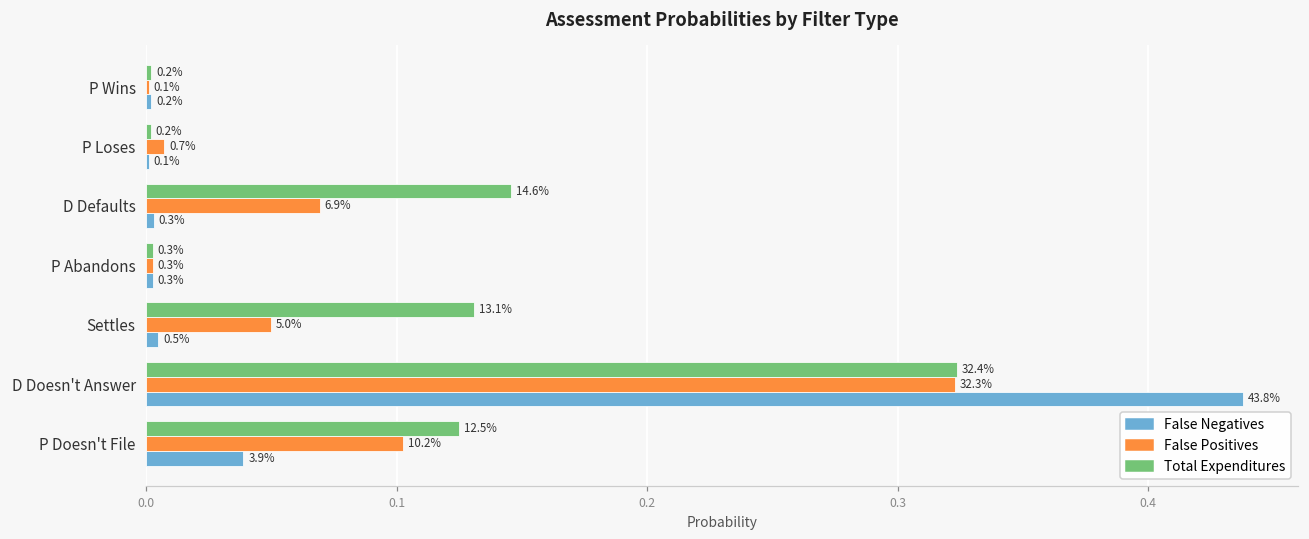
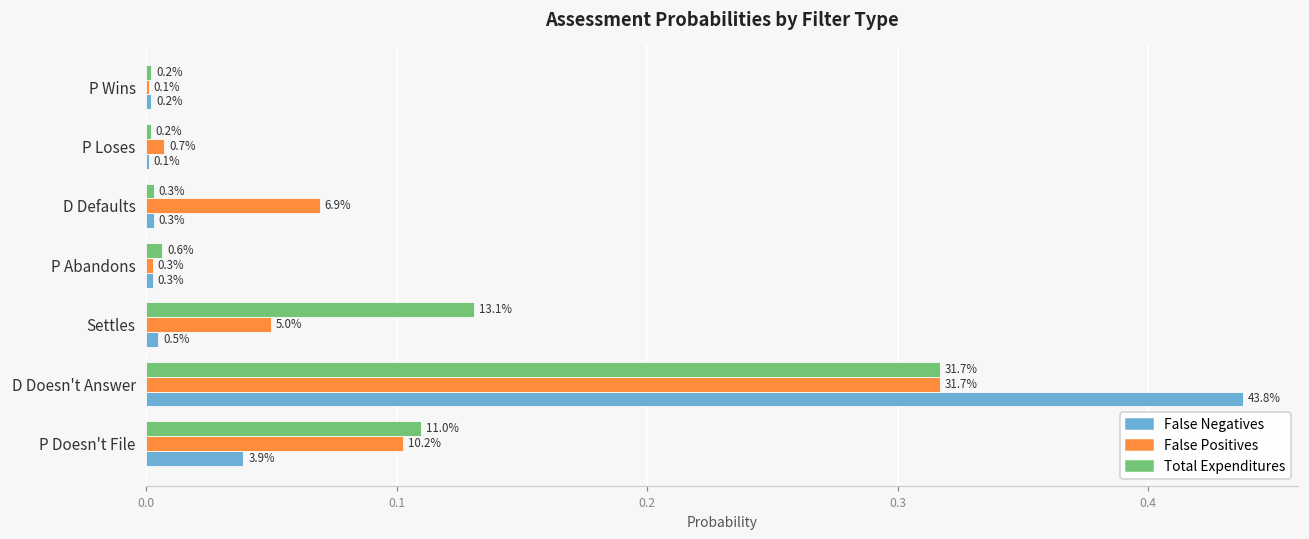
Total Expenditures, D Defaults: 14.6% -> 0.3%
Total Expenditures, P Abandons: 0.3% -> 0.6%
Total Expenditures, D Doesn't Answer: 32.4% -> 31.7%
False Positives, D Doesn't Answer: 32.3% -> 31.7%
Total Expenditures, P Doesn't File: 12.5% -> 11.0%
